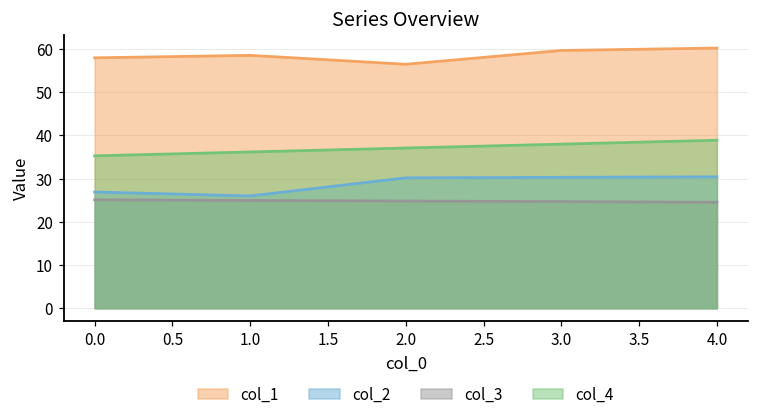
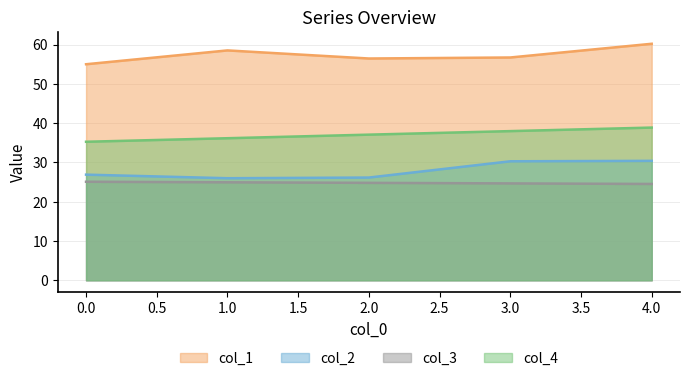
col_1, 0.0: 58 -> 55
col_2, 2.0: 30 -> 26
col_1, 3.0: 60 -> 57
